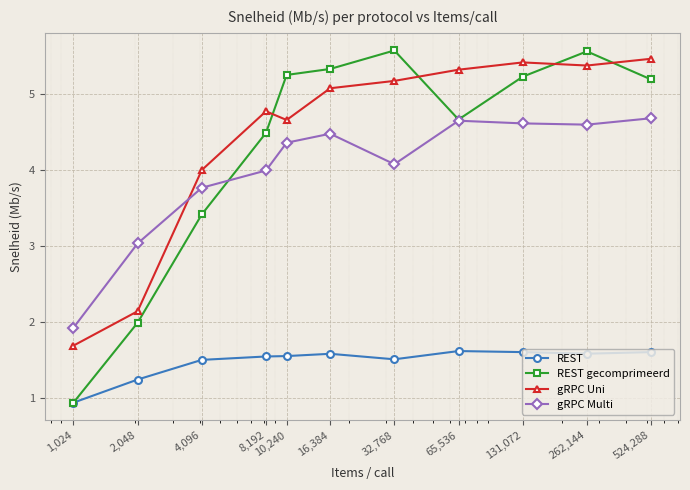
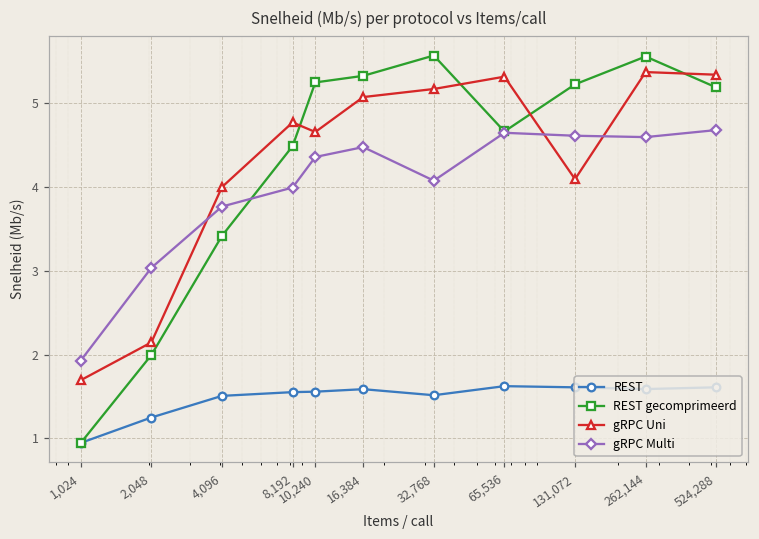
gRPC Uni, 131,072: 5.4 -> 4.1
gRPC Uni, 524,288: 5.5 -> 5.3
